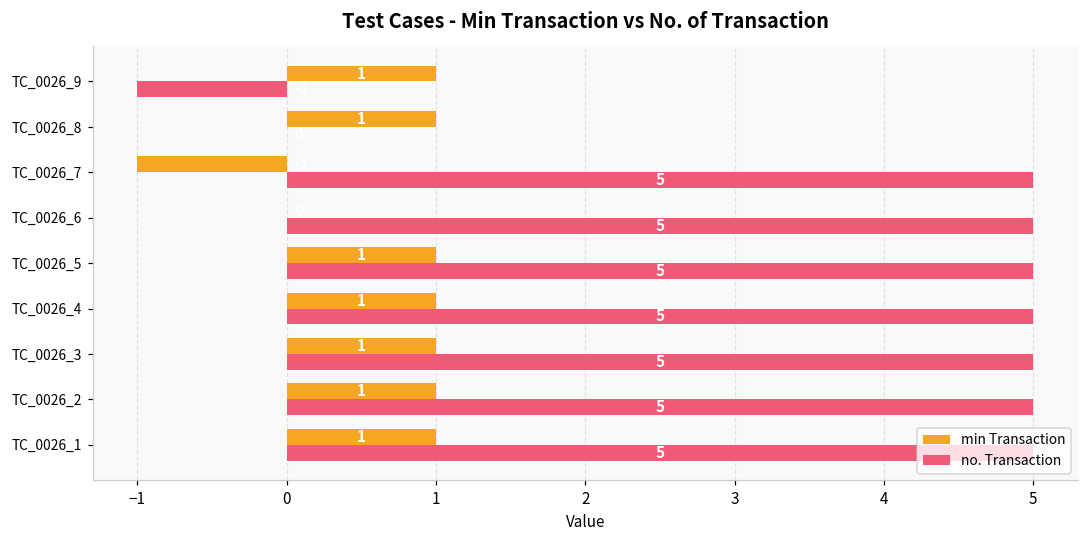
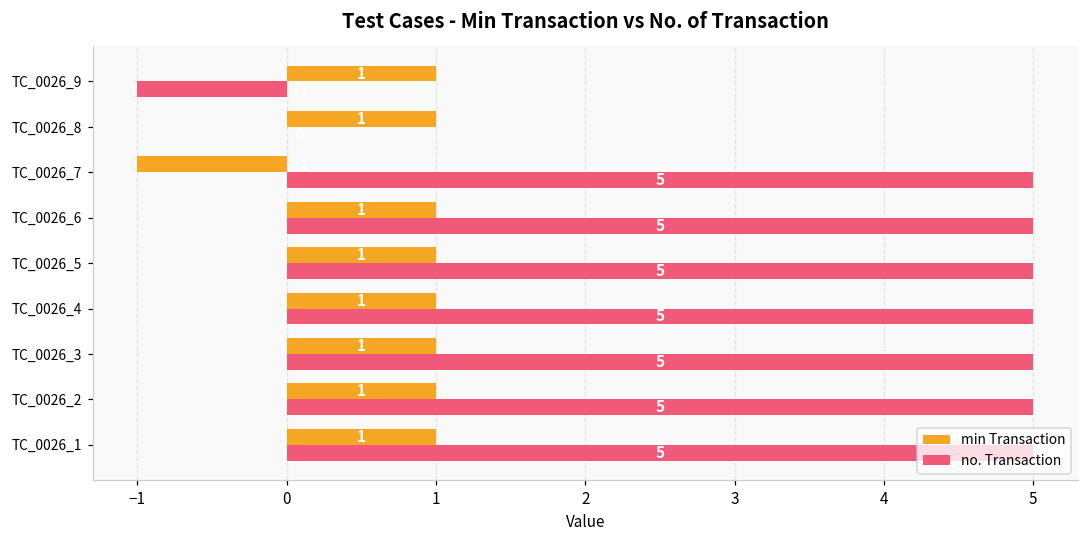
min Transaction, TC_0026_6: 0 -> 1
